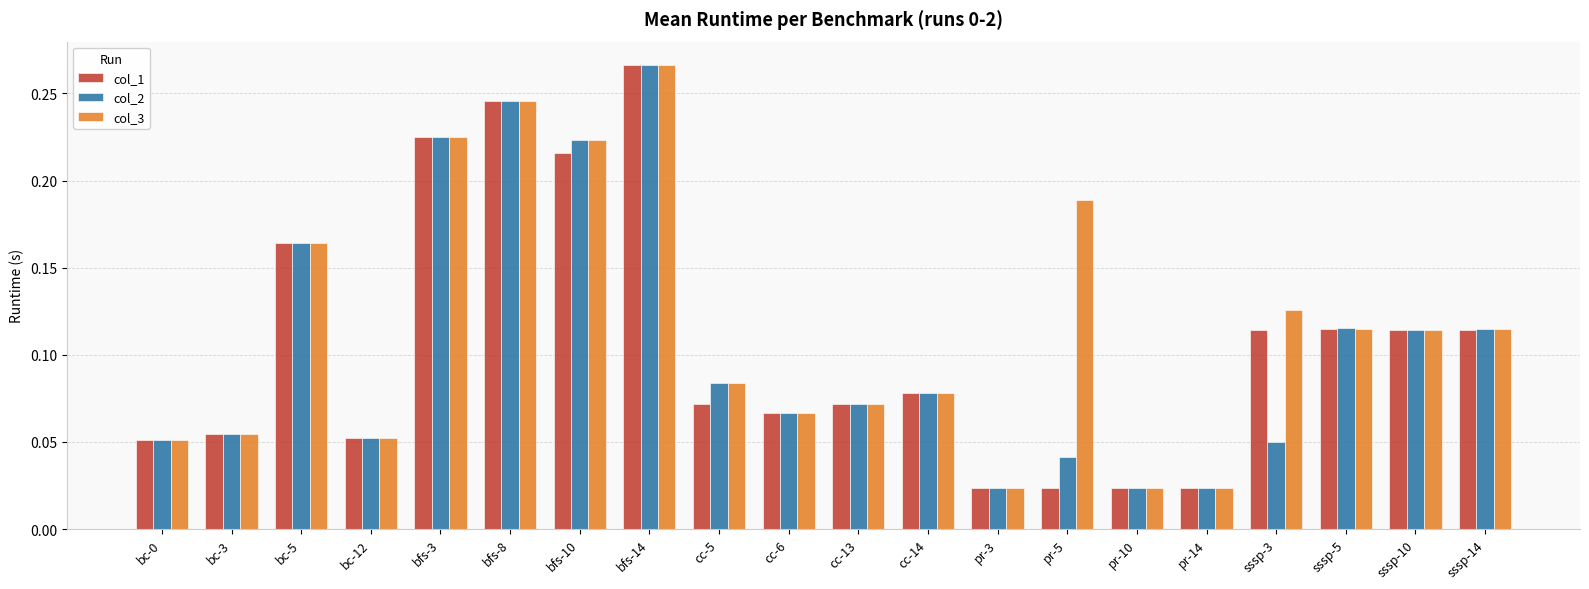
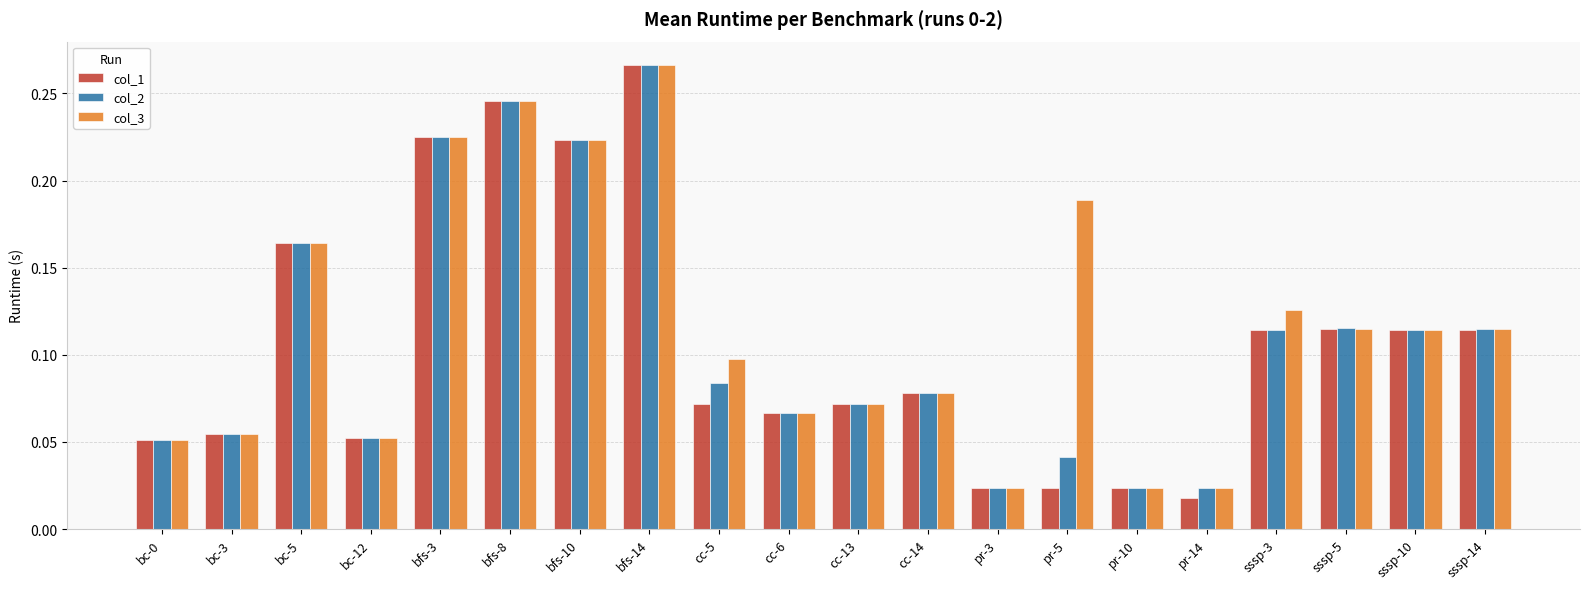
col_1, bfs-10: 0.216 -> 0.223
col_3, cc-5: 0.084 -> 0.098
col_1, pr-14: 0.024 -> 0.018
col_2, sssp-3: 0.050 -> 0.114
